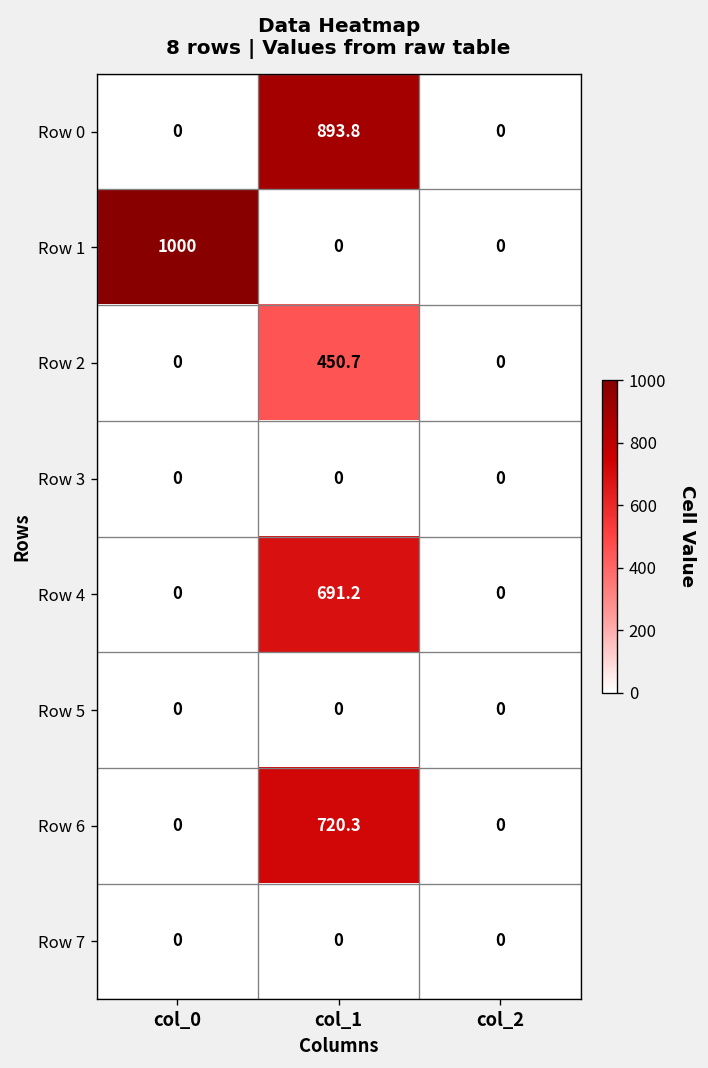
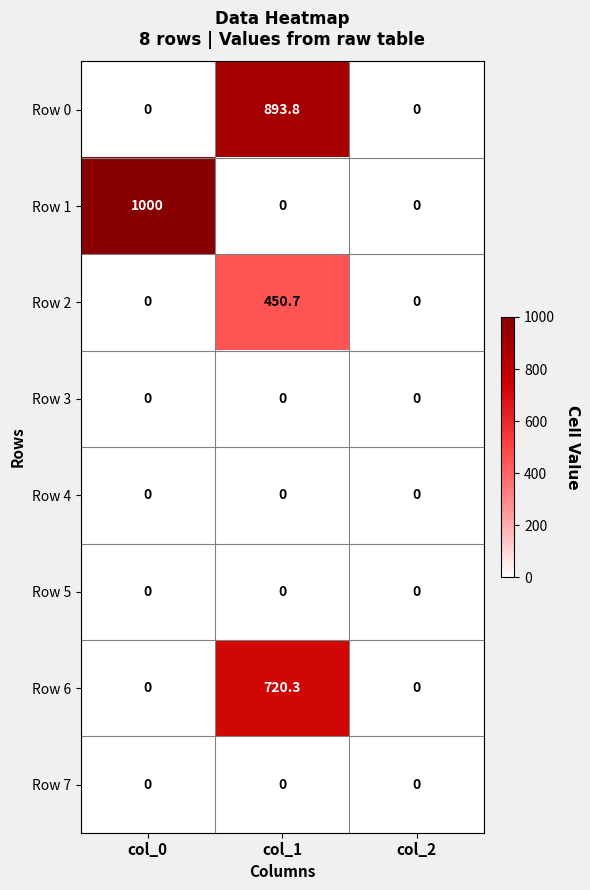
Row 4, col_1: 691.2 -> 0
